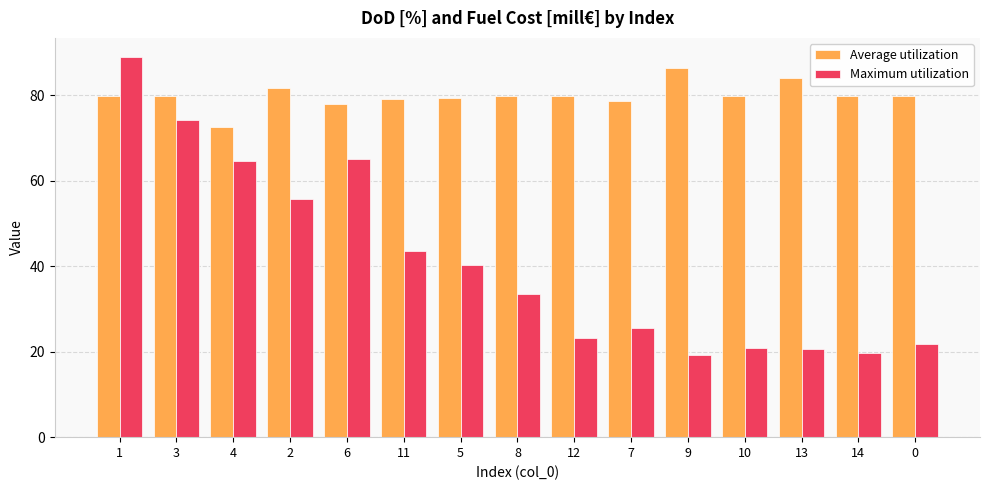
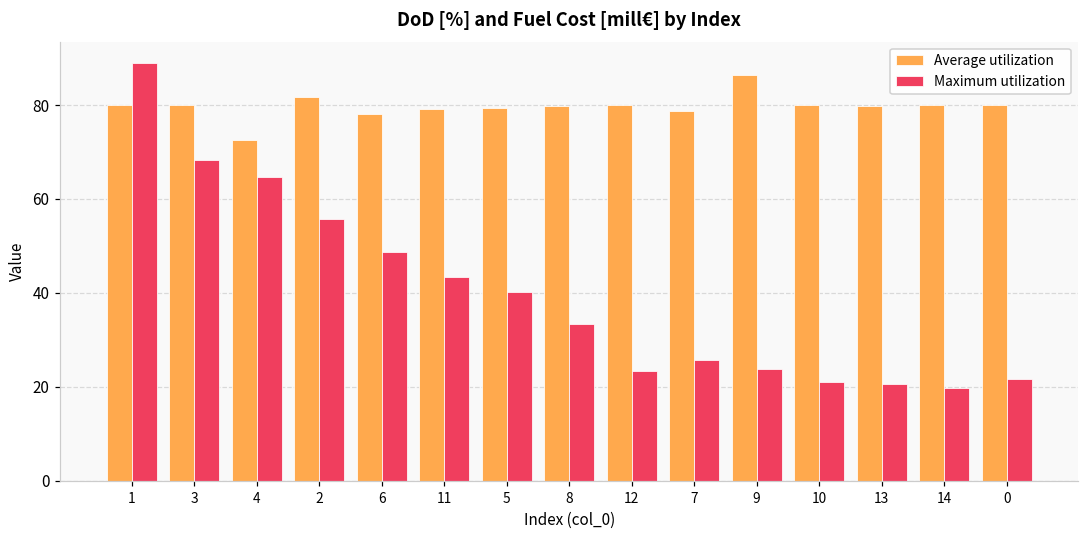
Maximum utilization, 3: 74 -> 68
Maximum utilization, 6: 65 -> 49
Maximum utilization, 9: 19 -> 24
Average utilization, 13: 84 -> 80
